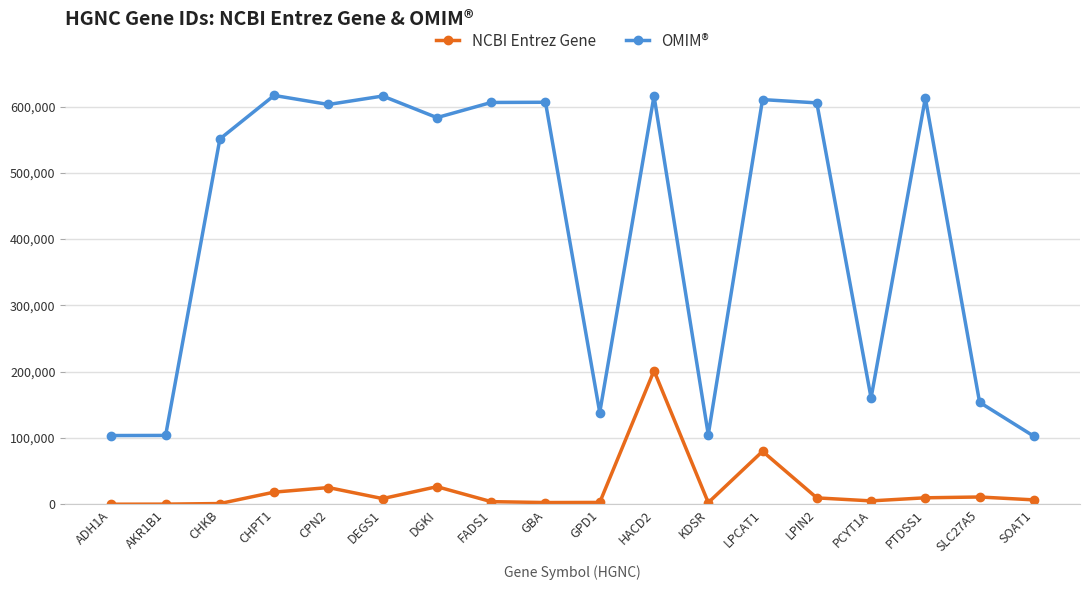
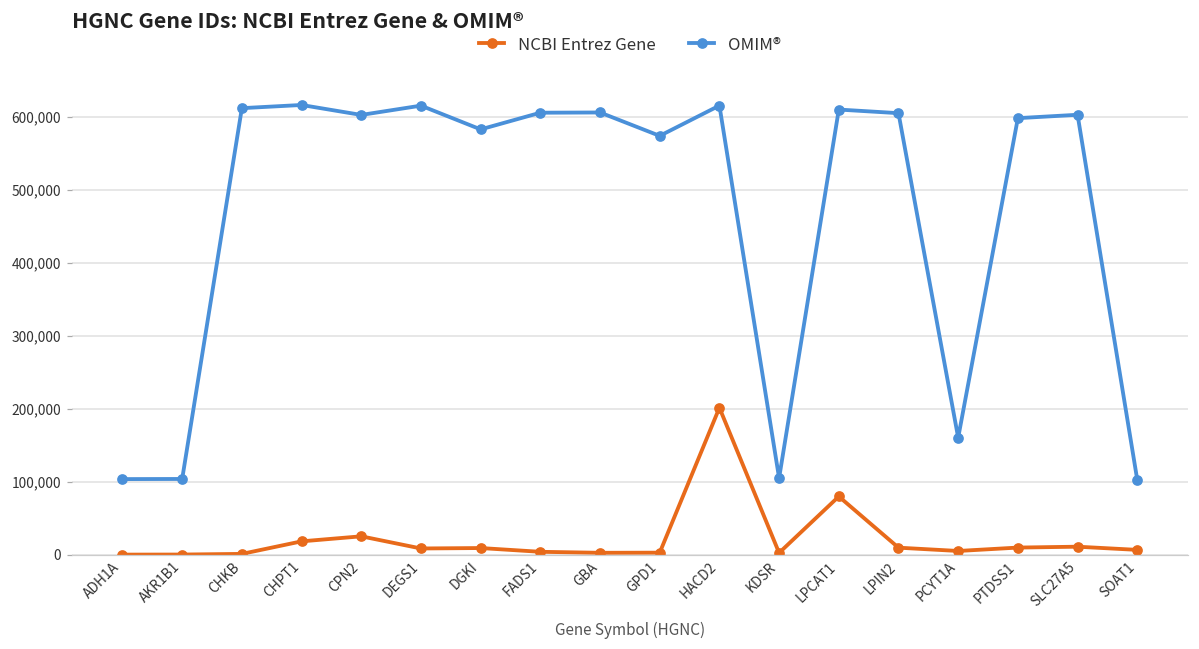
OMIM®, CHKB: 550,000 -> 610,000
NCBI Entrez Gene, DGKI: 30,000 -> 10,000
OMIM®, GPD1: 140,000 -> 570,000
OMIM®, PTDSS1: 610,000 -> 600,000
OMIM®, SLC27A5: 150,000 -> 600,000
